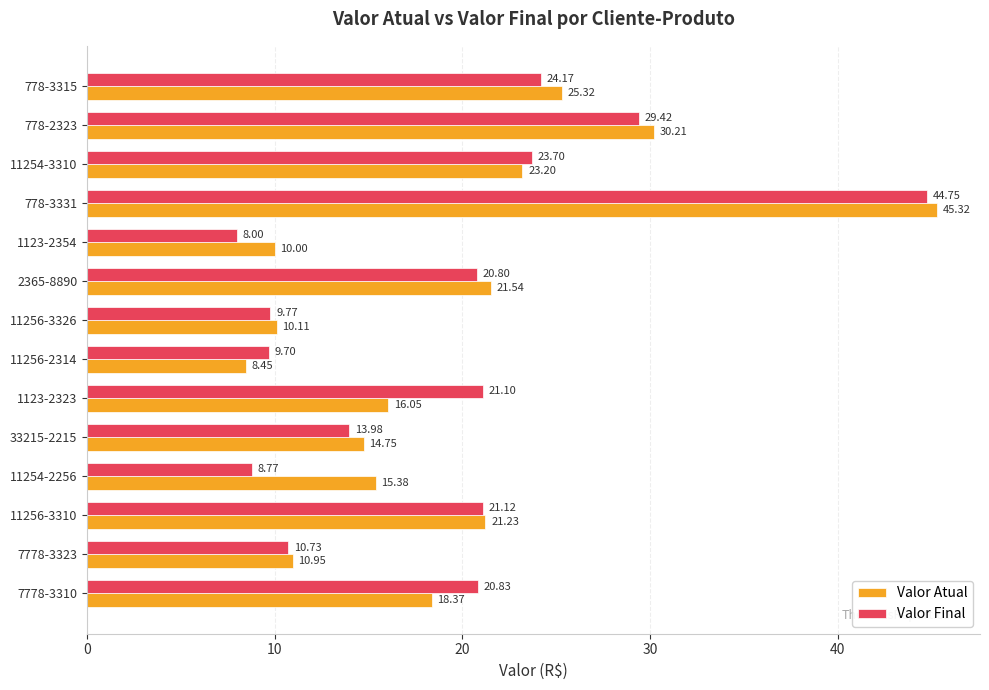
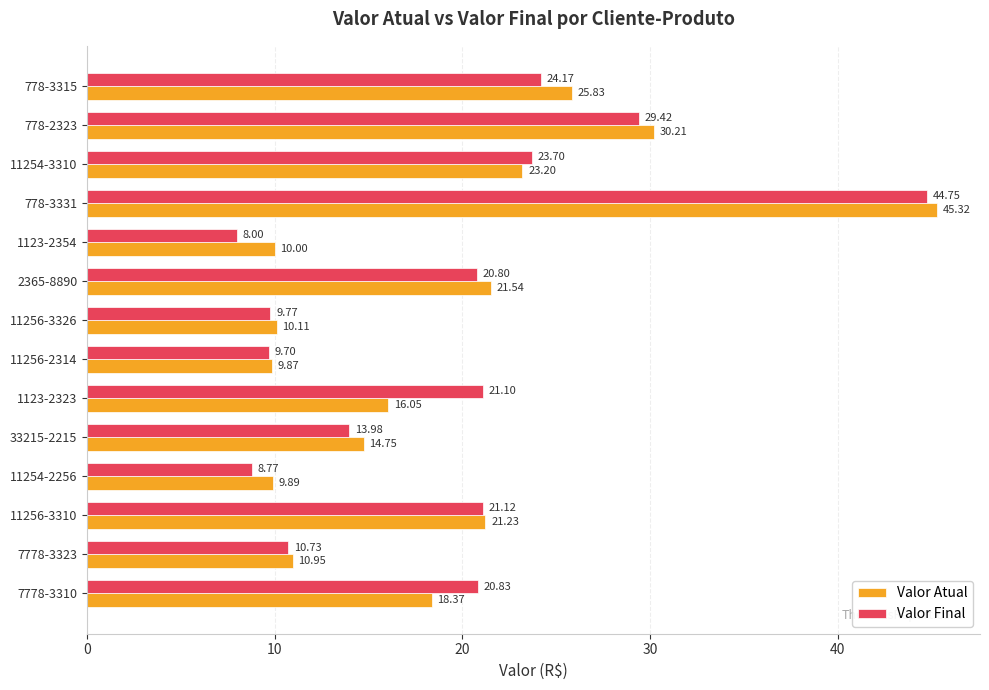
Valor Atual, 778-3315: 25.32 -> 25.83
Valor Atual, 11256-2314: 8.45 -> 9.87
Valor Atual, 11254-2256: 15.38 -> 9.89
